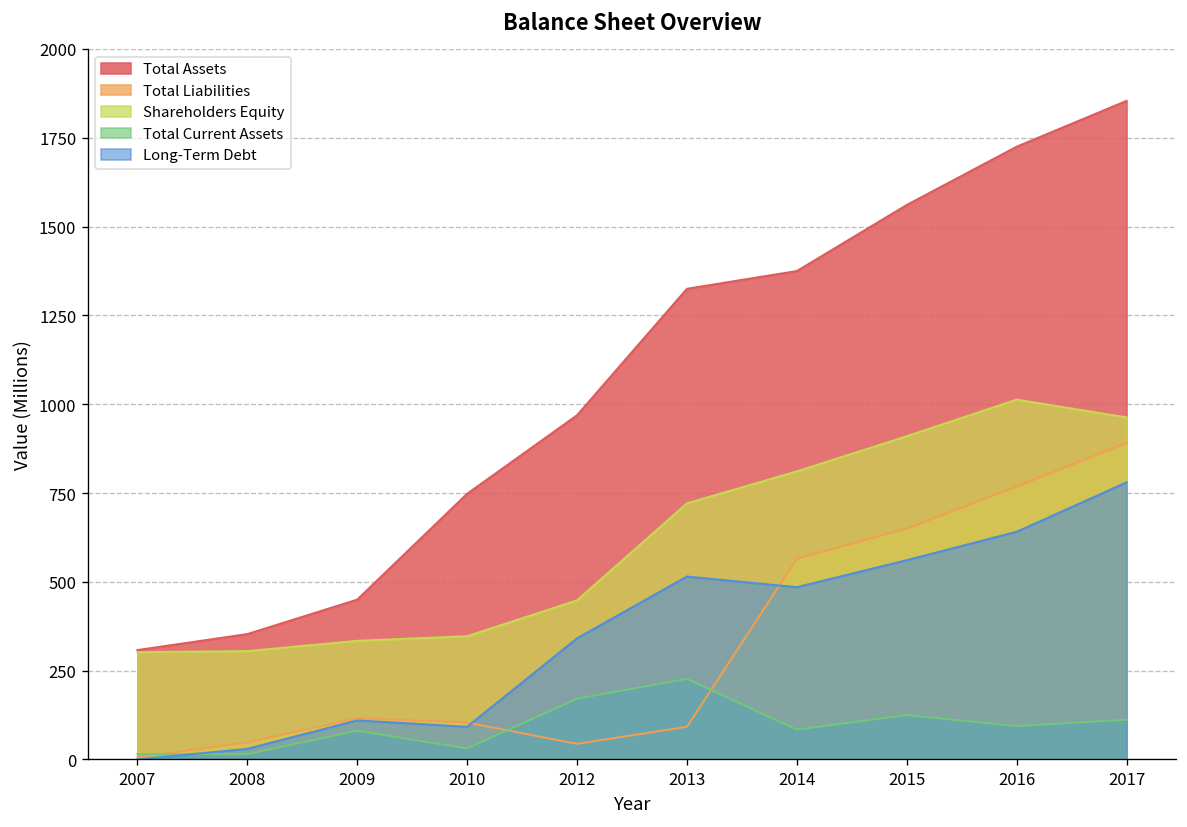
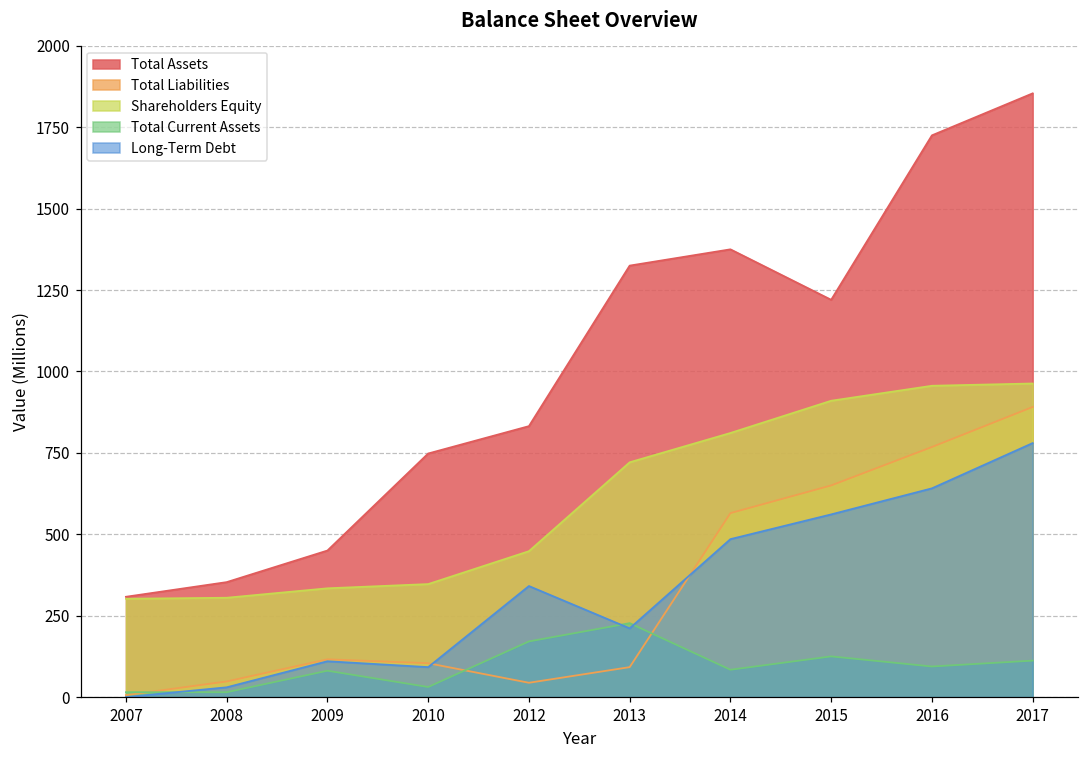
Total Assets, 2012: 970 -> 830
Long-Term Debt, 2013: 520 -> 210
Total Assets, 2015: 1560 -> 1220
Shareholders Equity, 2016: 1010 -> 960
